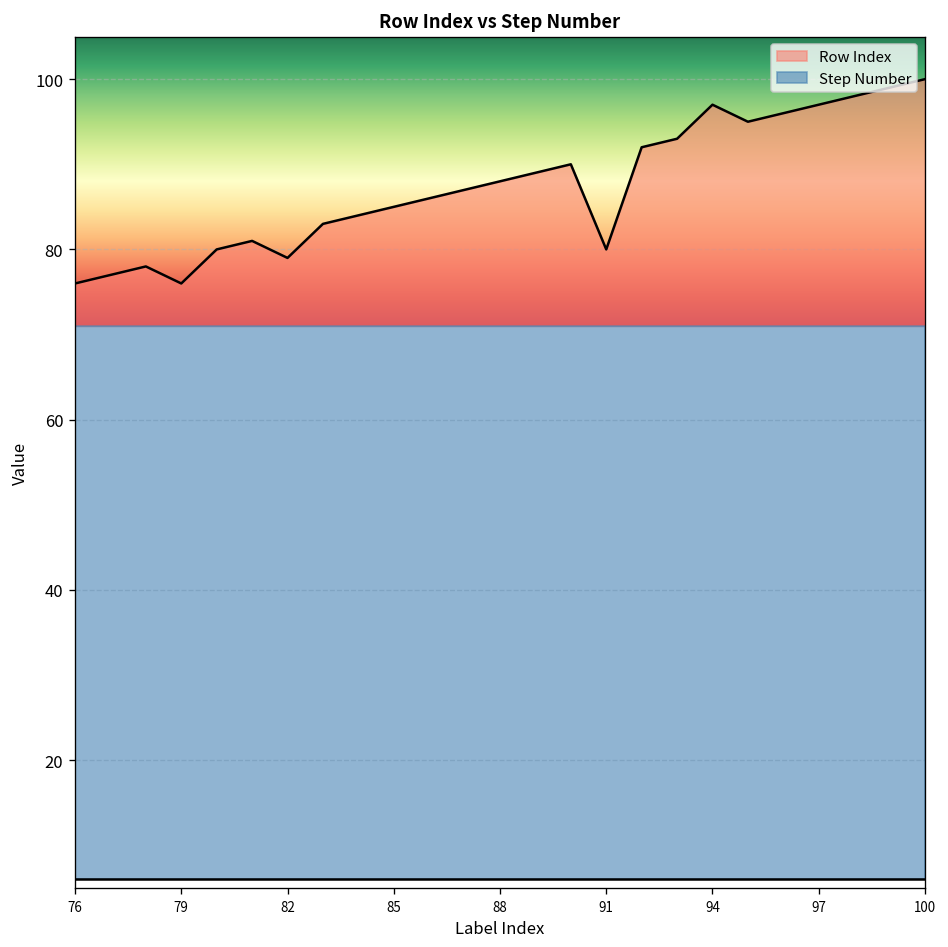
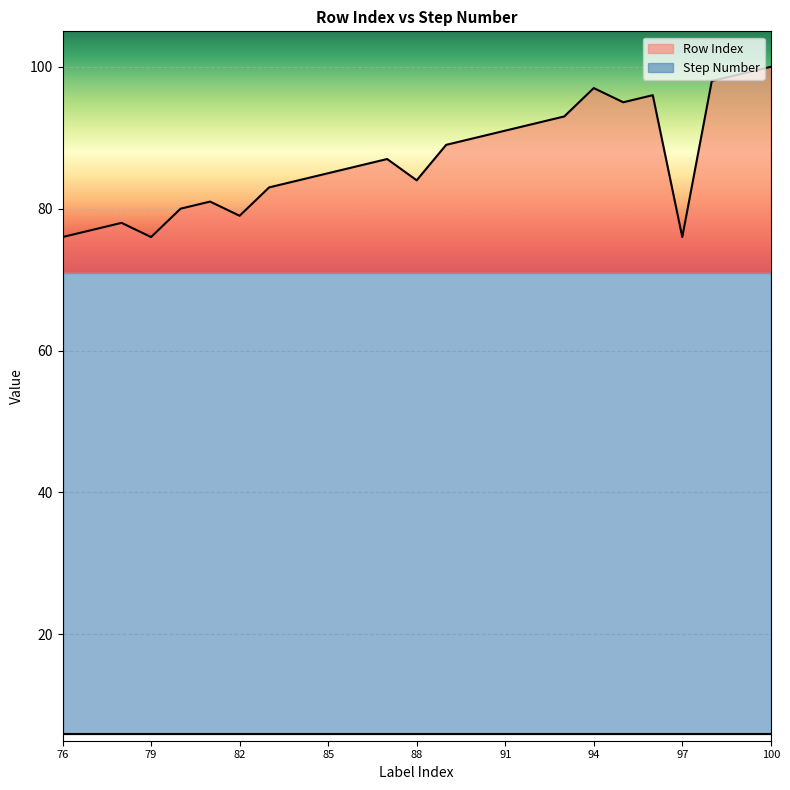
Row Index, 88: 88 -> 84
Row Index, 91: 80 -> 91
Row Index, 97: 97 -> 76
